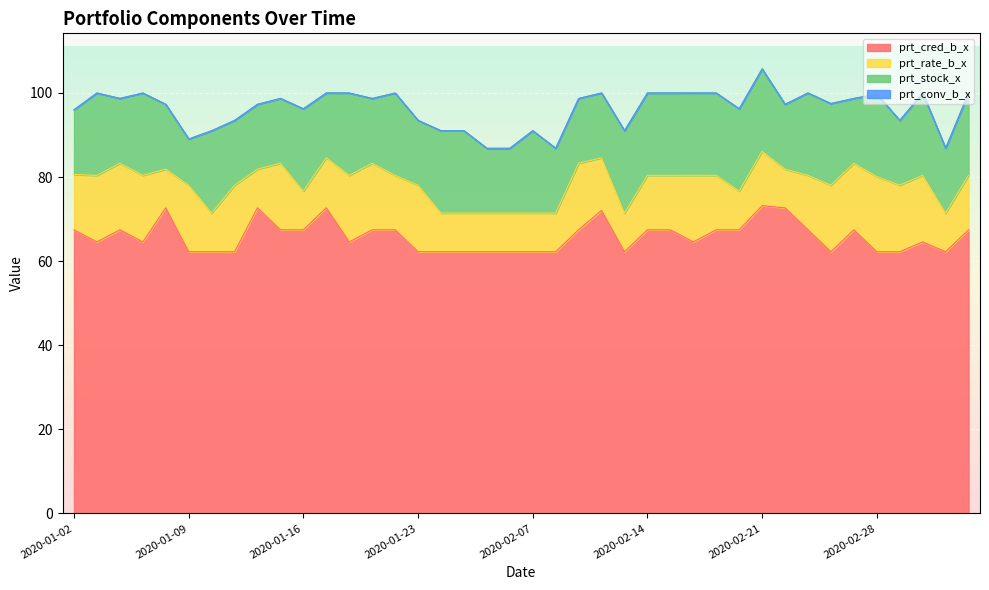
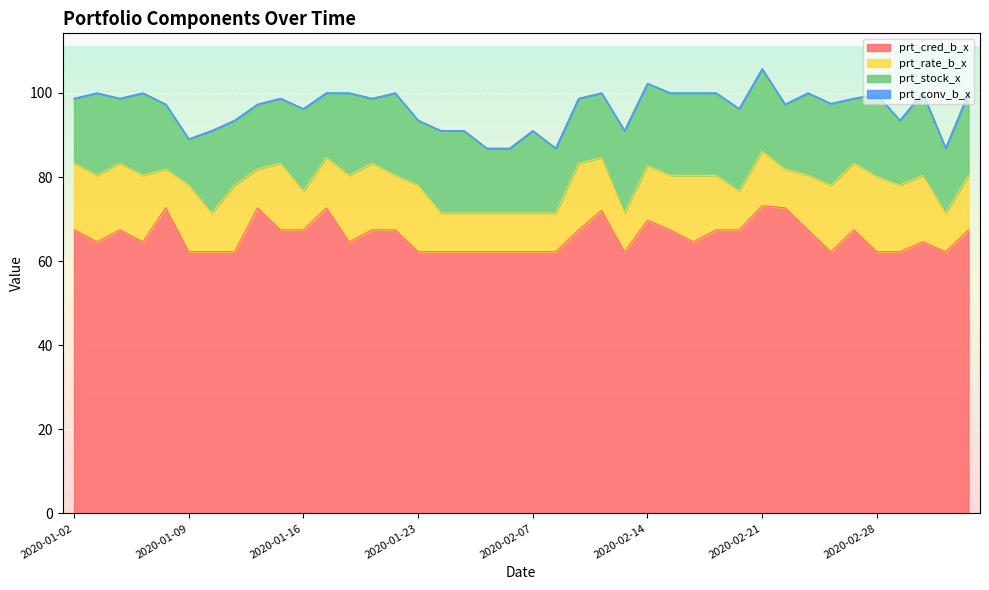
prt_rate_b_x, 2020-01-02: 13 -> 16
prt_cred_b_x, 2020-02-14: 67 -> 70
